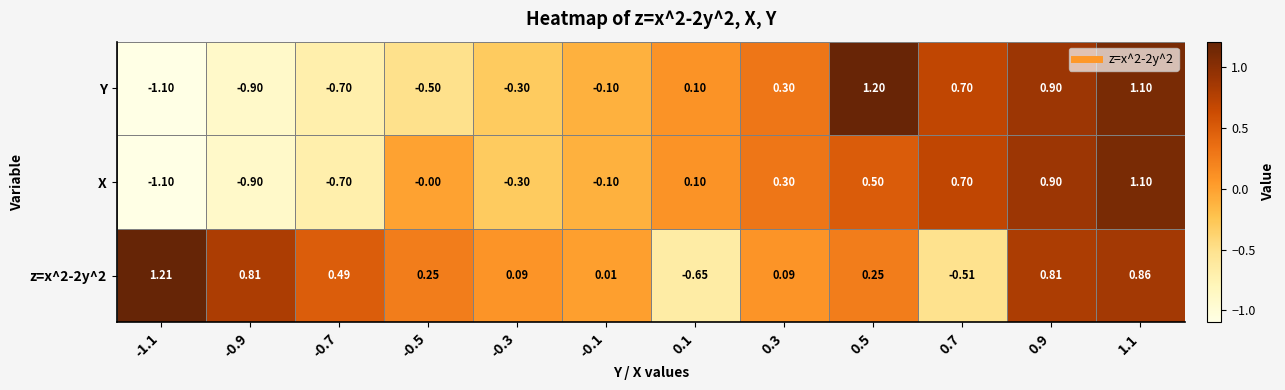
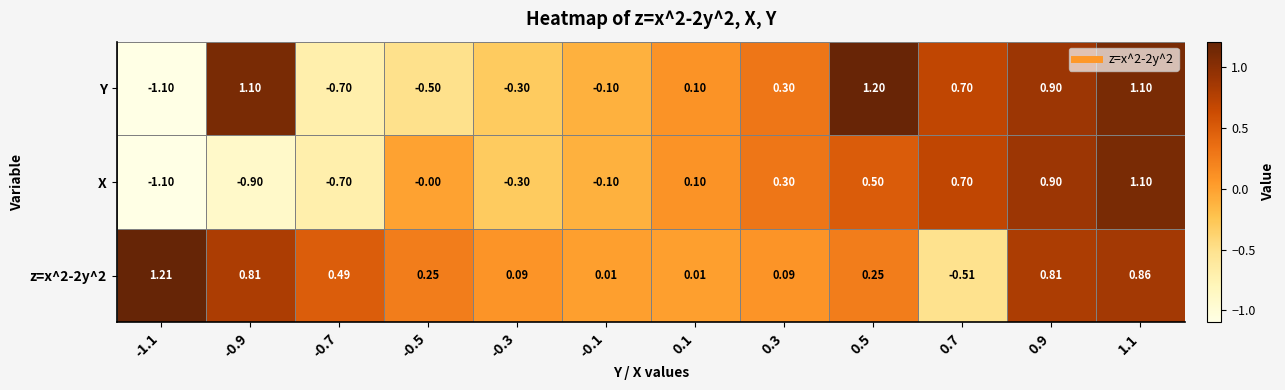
Y, -0.9: -0.90 -> 1.10
z=x^2-2y^2, 0.1: -0.65 -> 0.01
